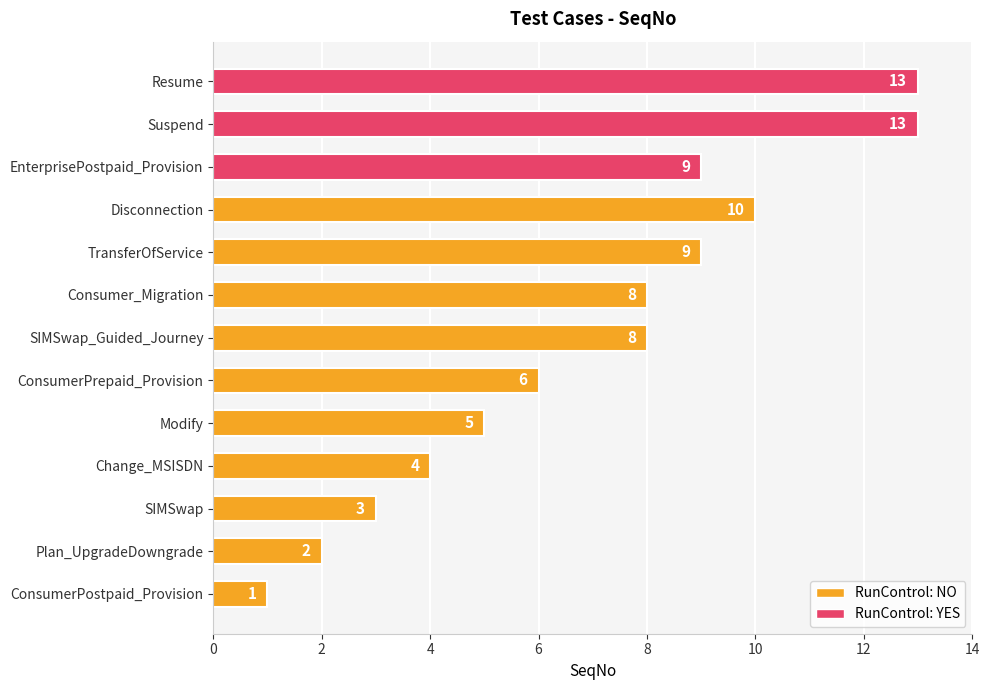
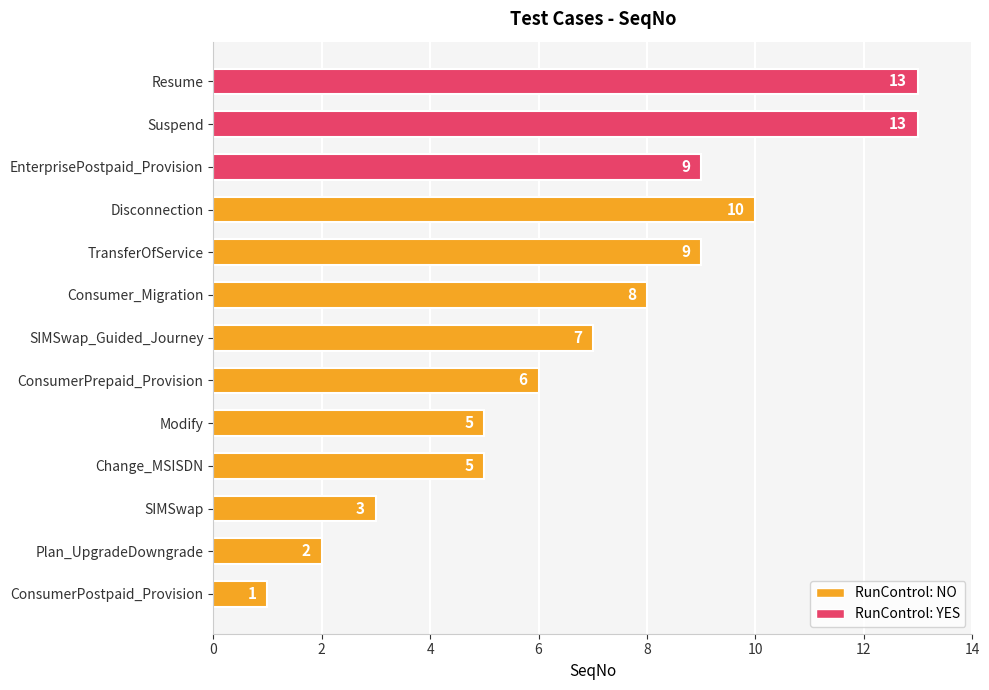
SIMSwap_Guided_Journey: 8 -> 7
Change_MSISDN: 4 -> 5
